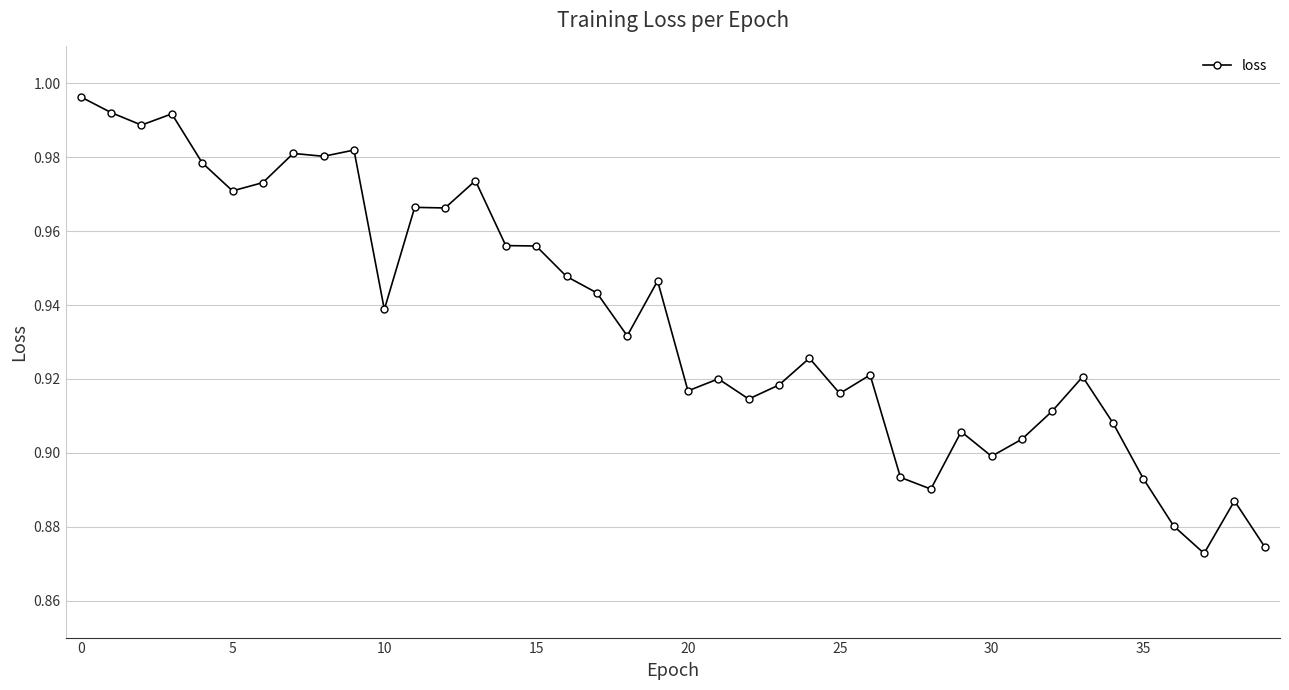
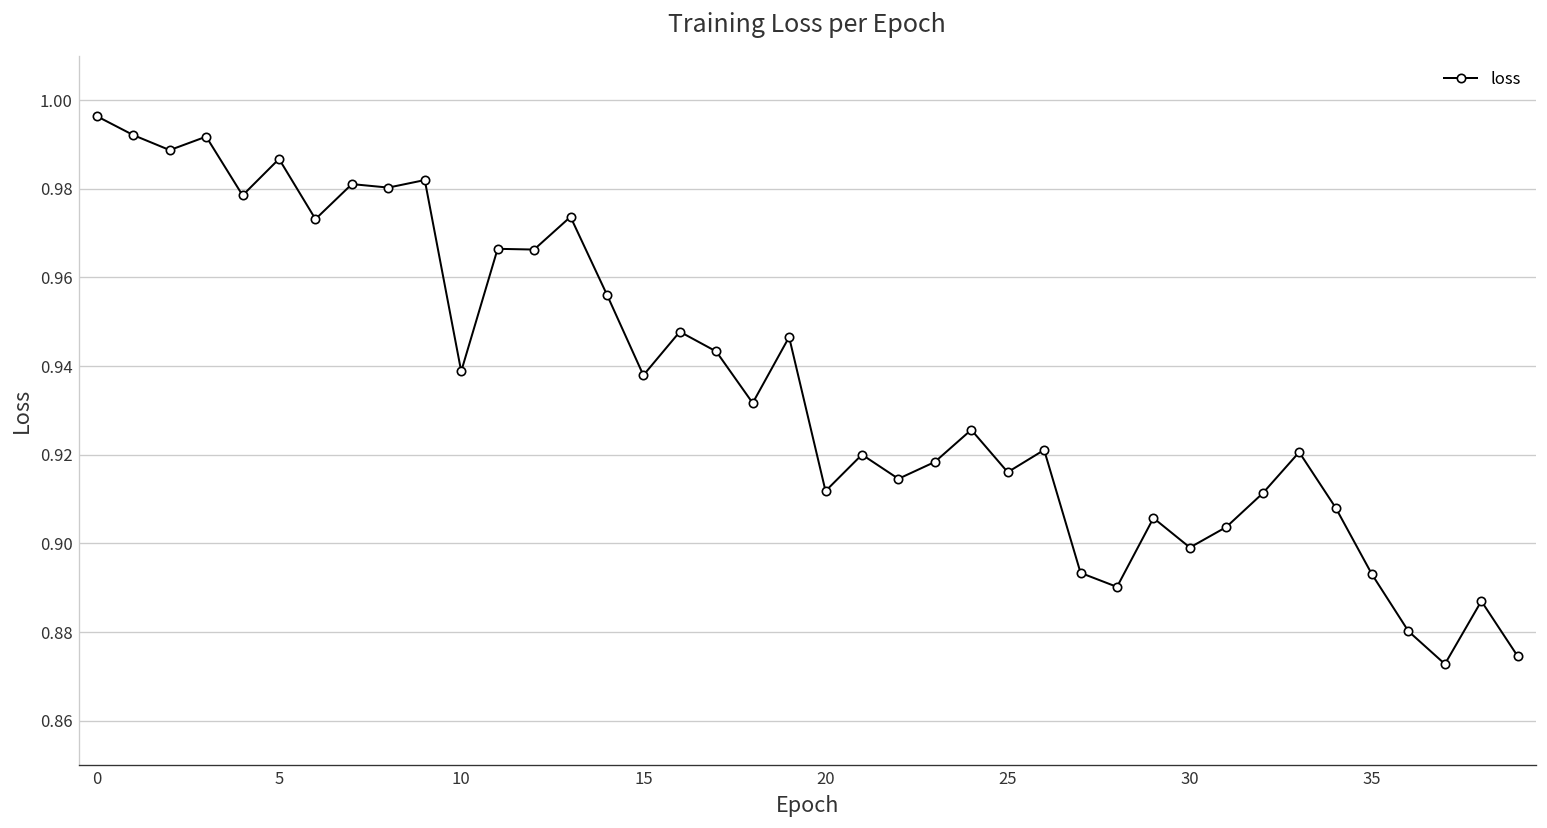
5: 0.971 -> 0.987
15: 0.956 -> 0.938
20: 0.917 -> 0.912
